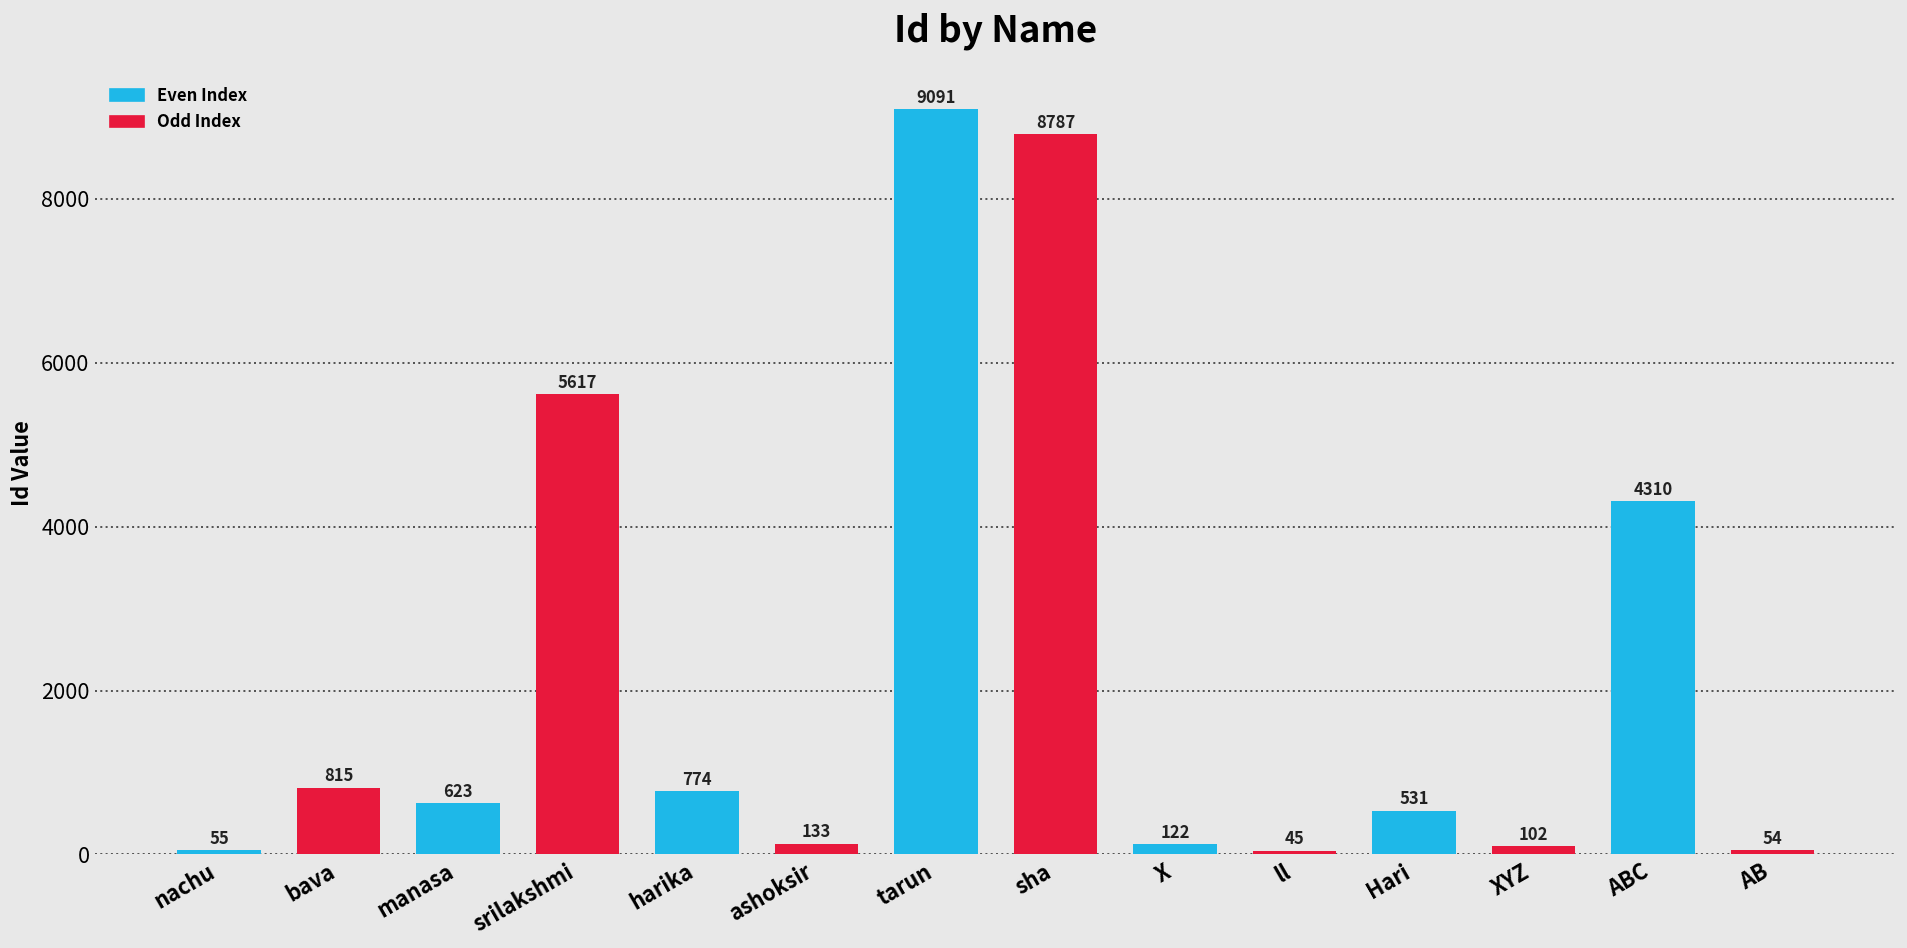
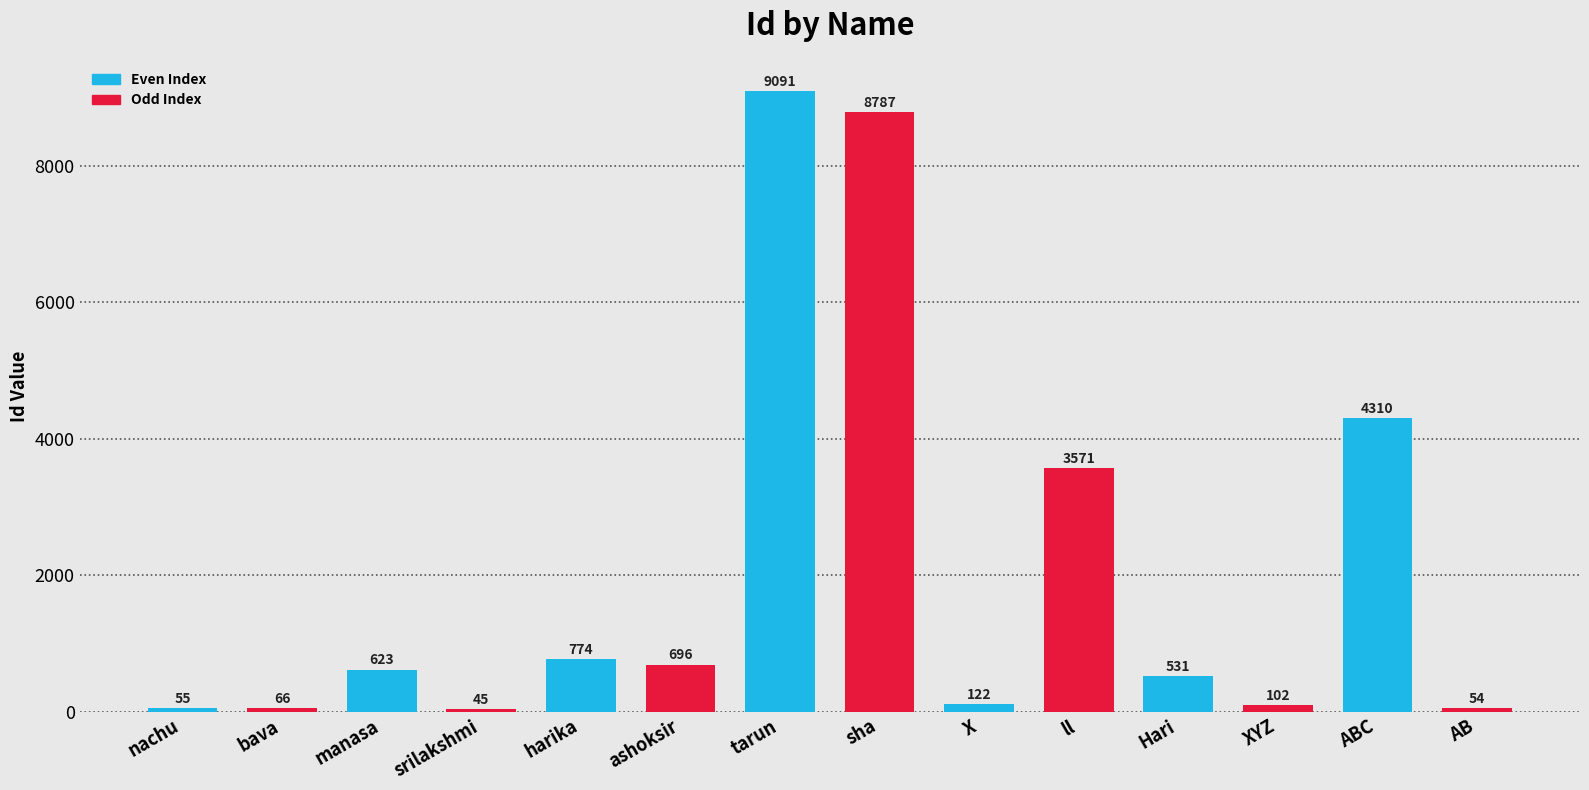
bava: 815 -> 66
srilakshmi: 5617 -> 45
ashoksir: 133 -> 696
ll: 45 -> 3571
